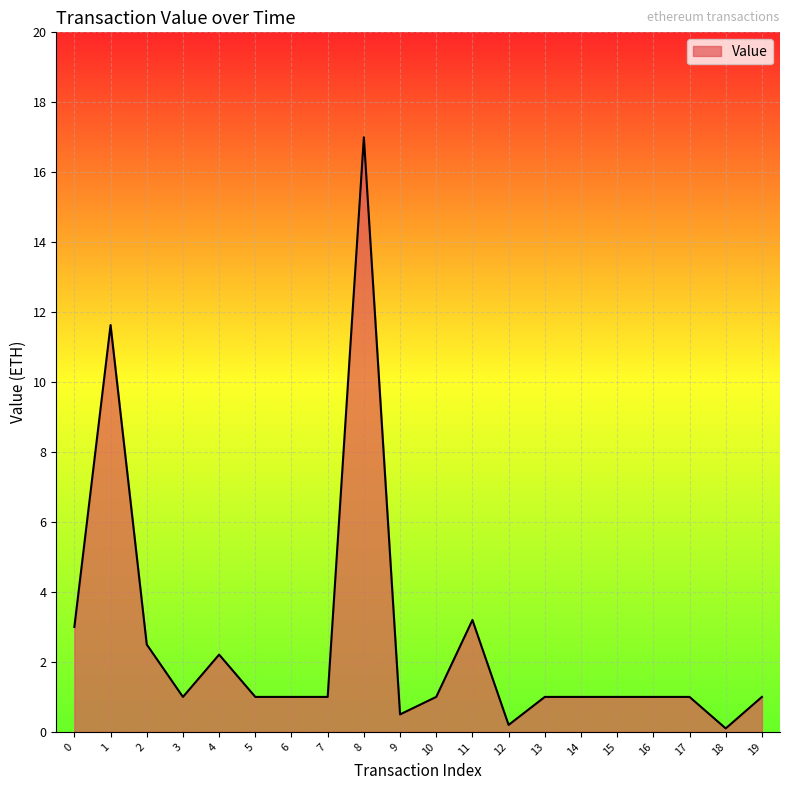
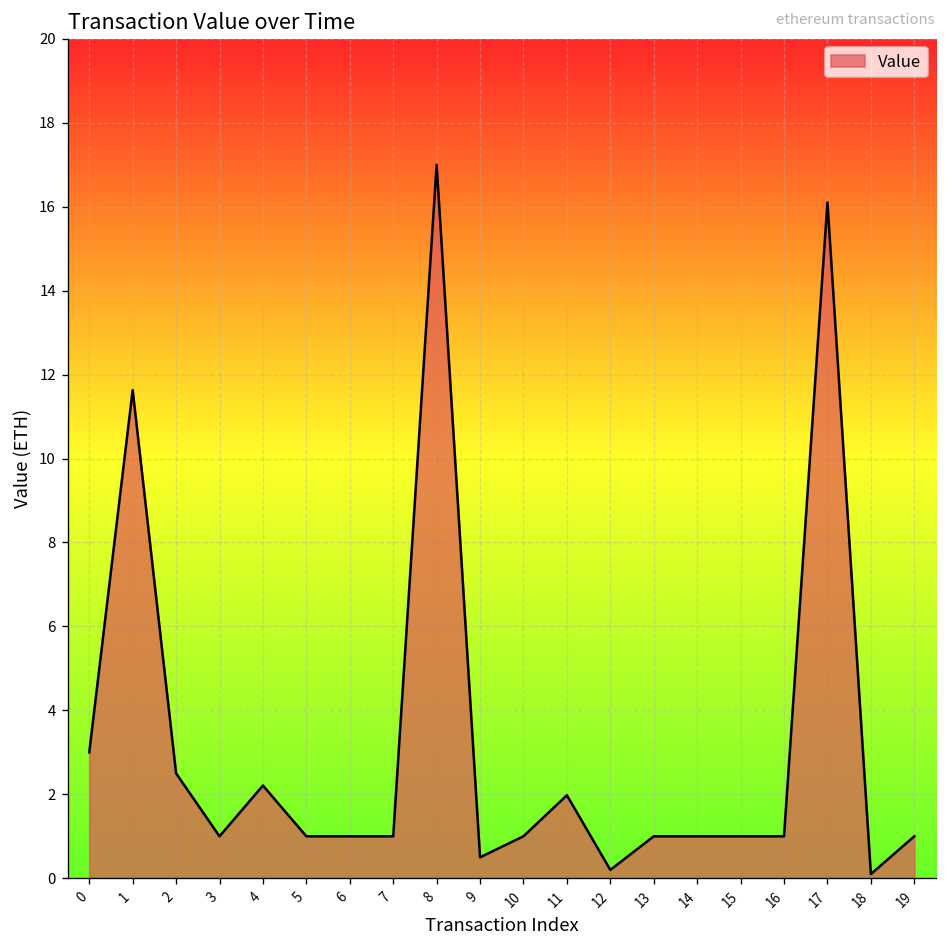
11: 3.2 -> 2.0
17: 1.0 -> 16.1
